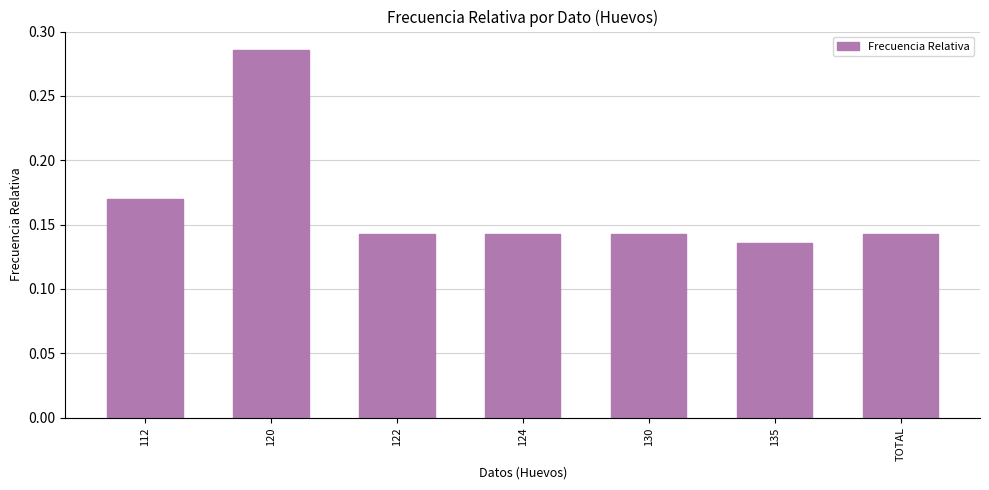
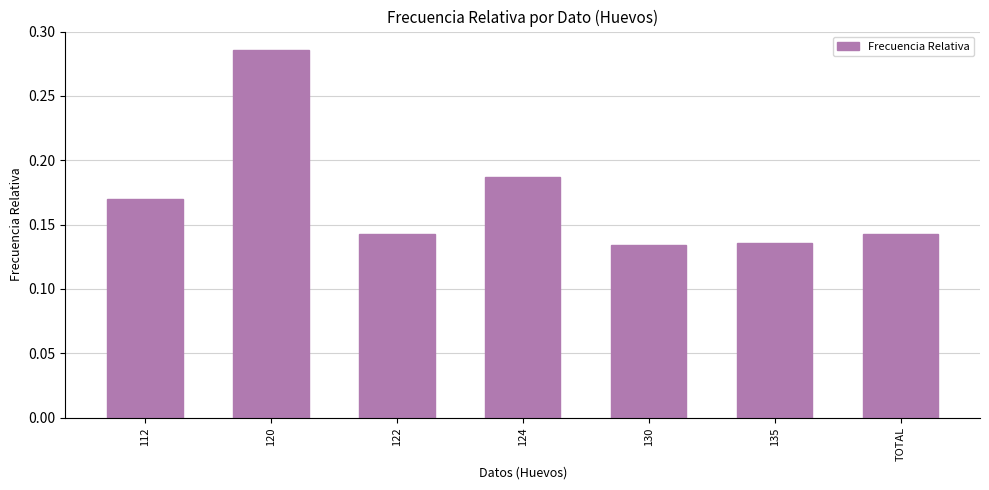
124: 0.143 -> 0.187
130: 0.143 -> 0.134
